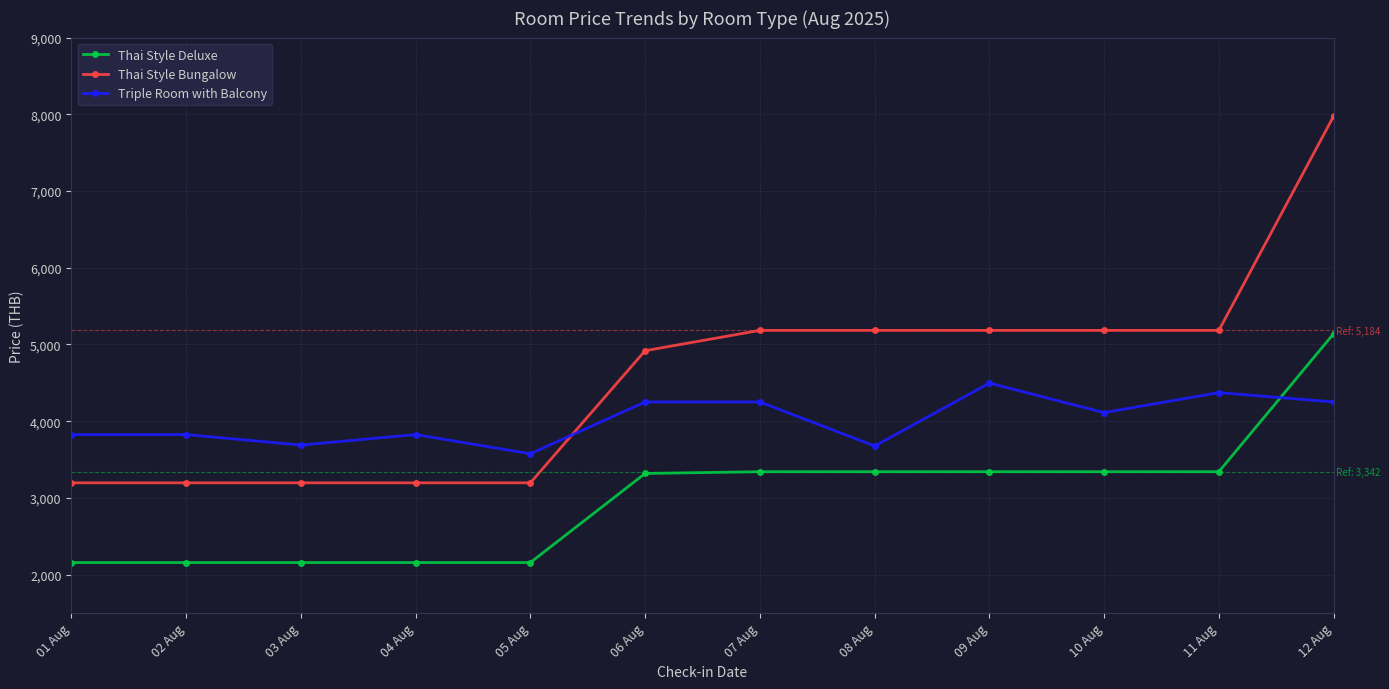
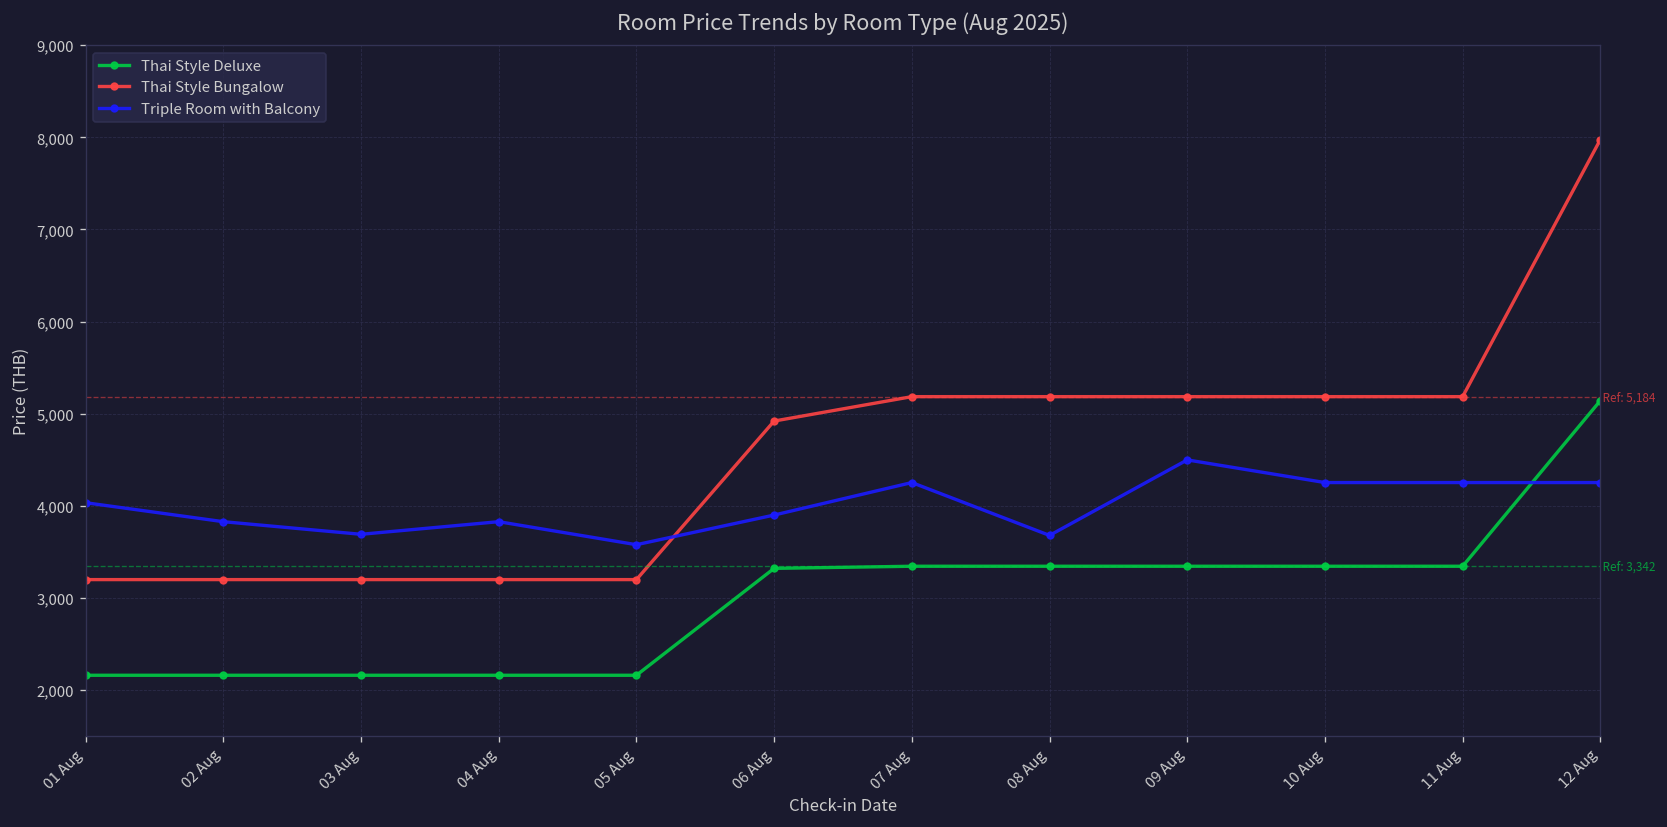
Triple Room with Balcony, 01 Aug: 3,800 -> 4,000
Triple Room with Balcony, 06 Aug: 4,300 -> 3,900
Triple Room with Balcony, 10 Aug: 4,100 -> 4,300
Triple Room with Balcony, 11 Aug: 4,400 -> 4,300
